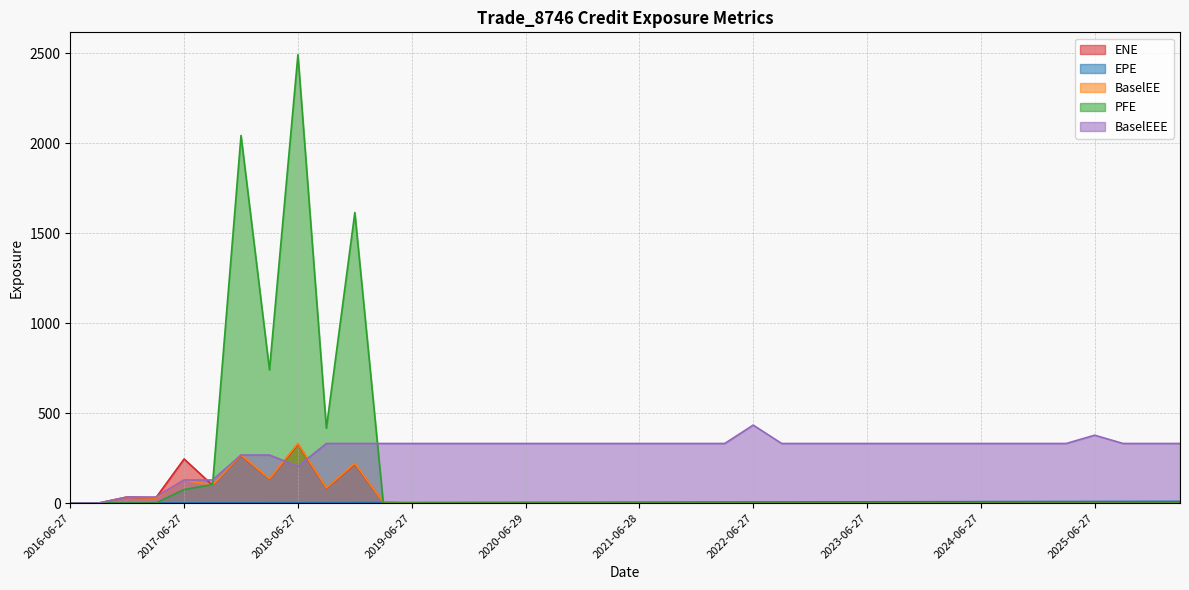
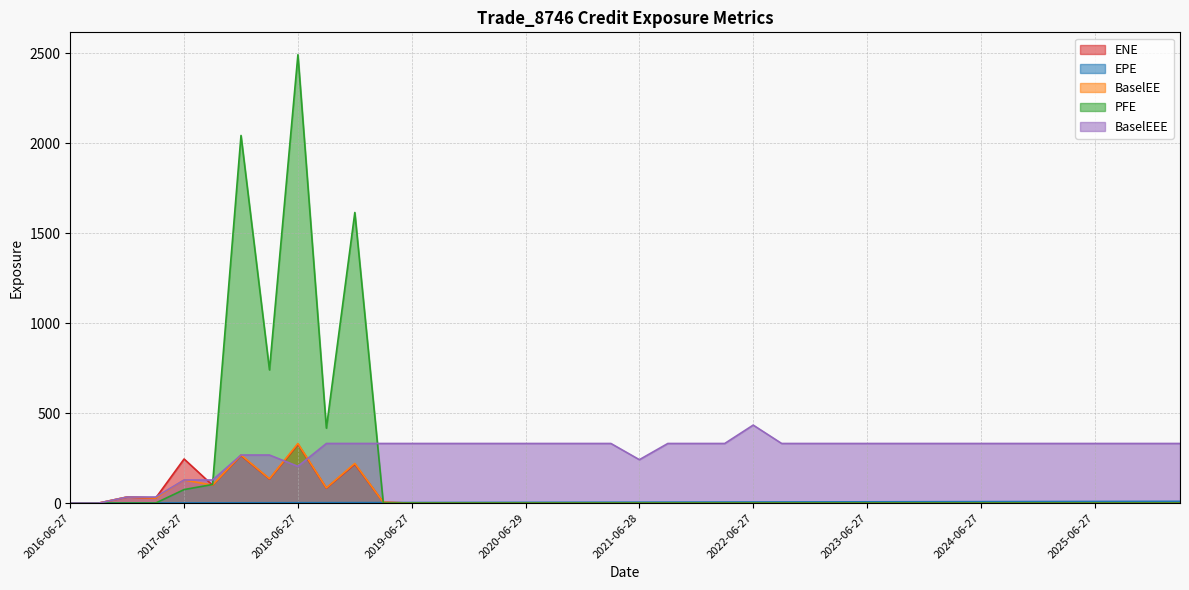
BaselEEE, 2021-06-28: 330 -> 240
BaselEEE, 2025-06-27: 380 -> 330
